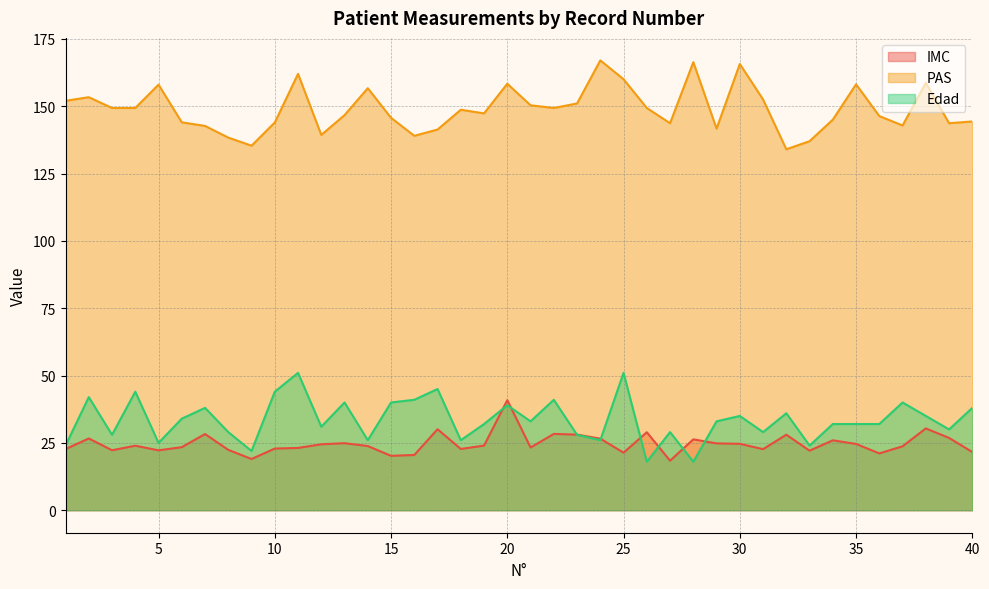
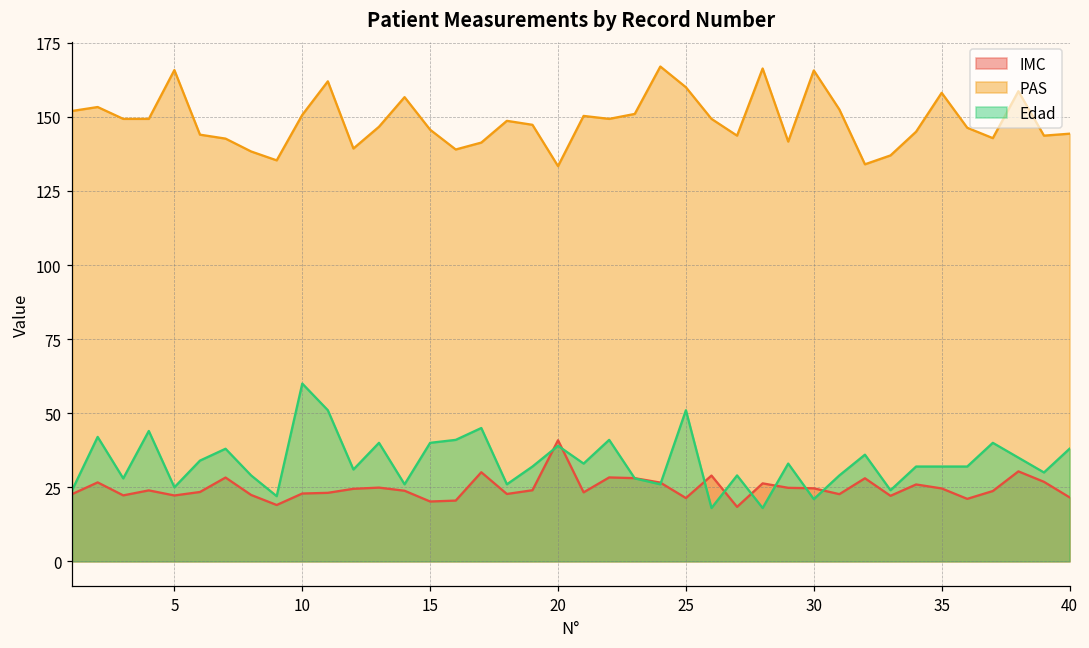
PAS, 5: 158 -> 166
PAS, 10: 144 -> 151
Edad, 10: 44 -> 60
PAS, 20: 158 -> 133
Edad, 30: 35 -> 21
